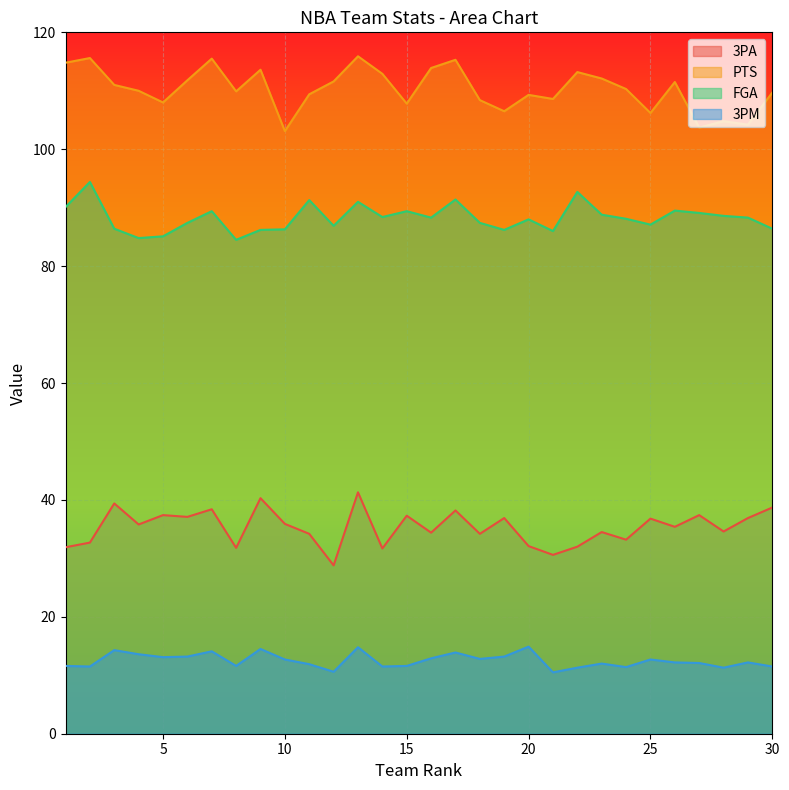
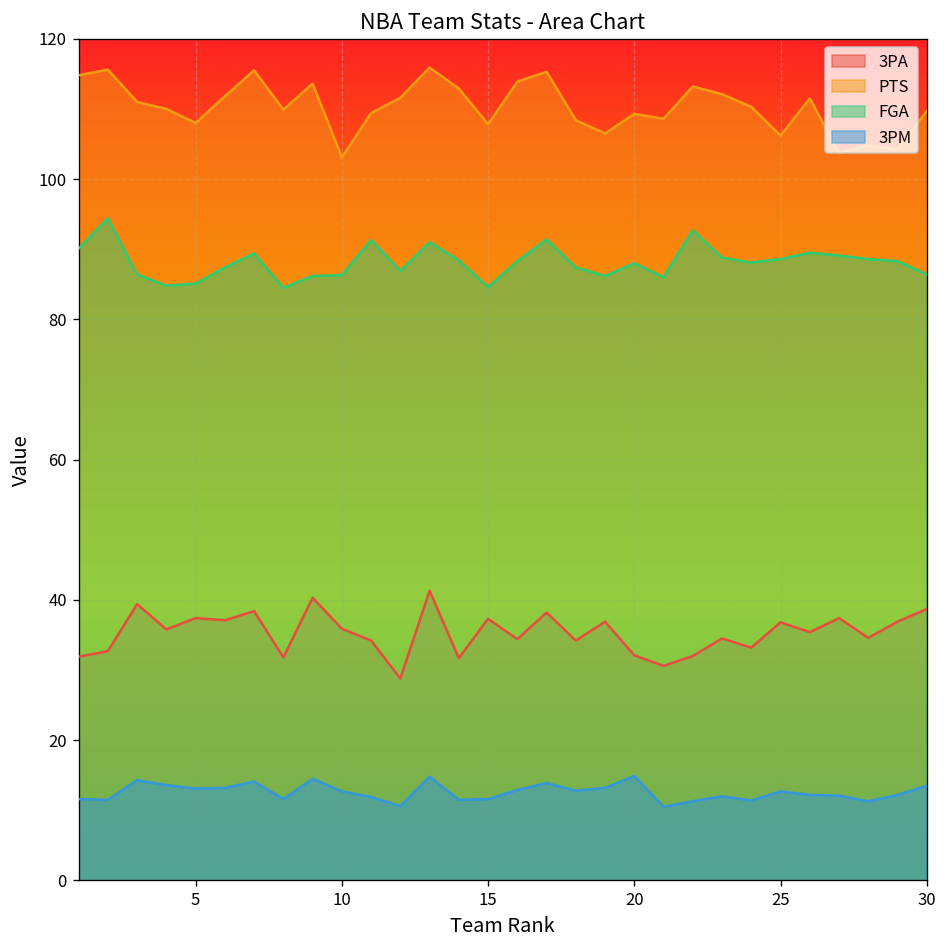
FGA, 15: 89 -> 85
FGA, 25: 87 -> 89
3PM, 30: 12 -> 14
